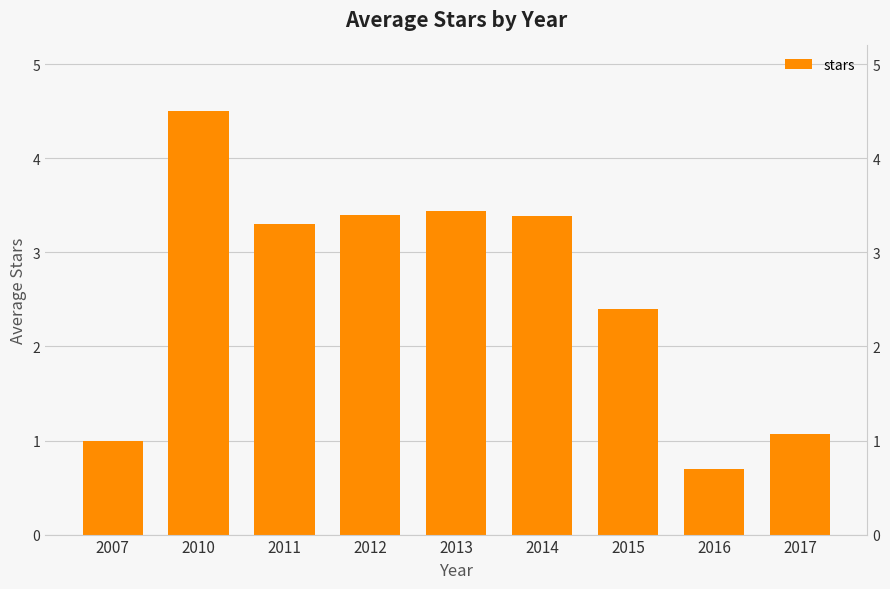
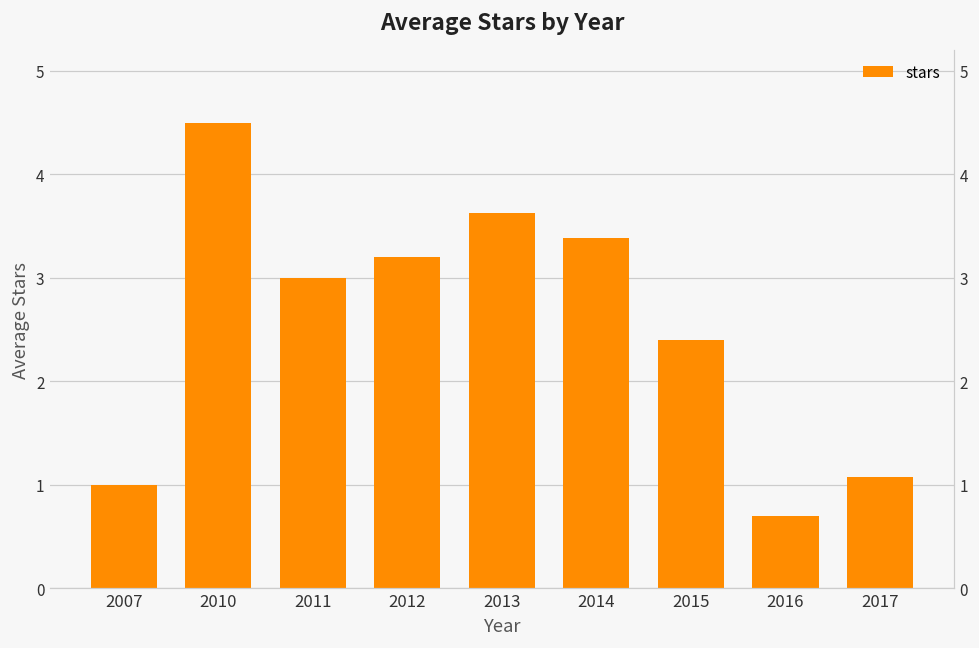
2011: 3.3 -> 3.0
2012: 3.4 -> 3.2
2013: 3.4 -> 3.6
